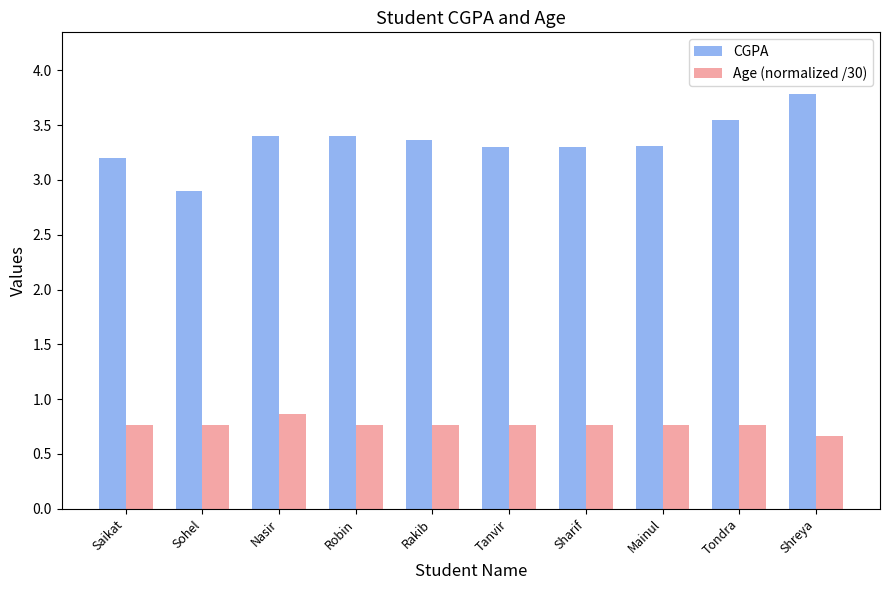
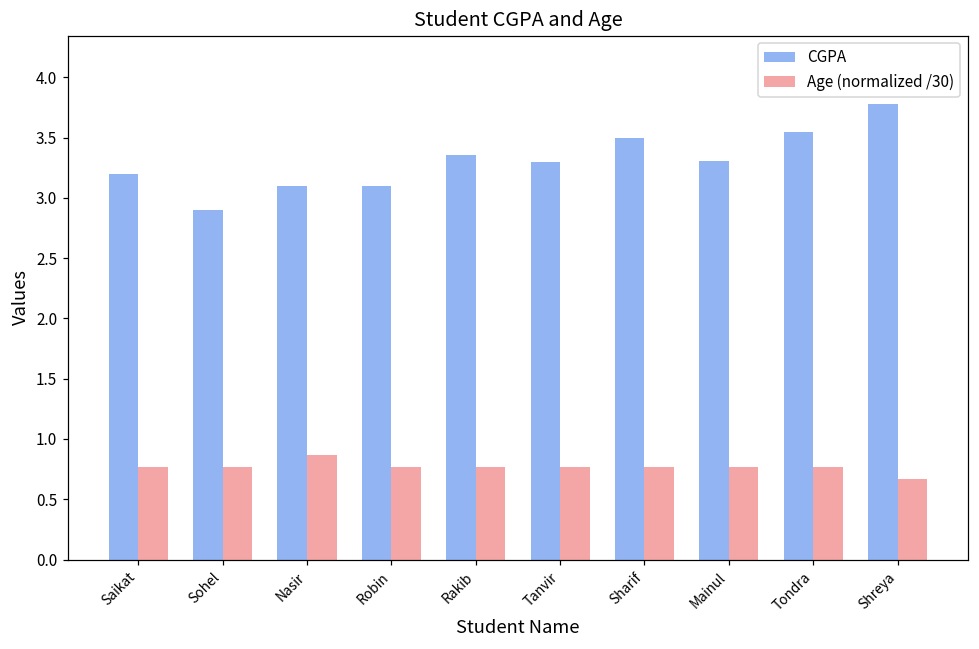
CGPA, Nasir: 3.4 -> 3.1
CGPA, Robin: 3.4 -> 3.1
CGPA, Sharif: 3.3 -> 3.5
